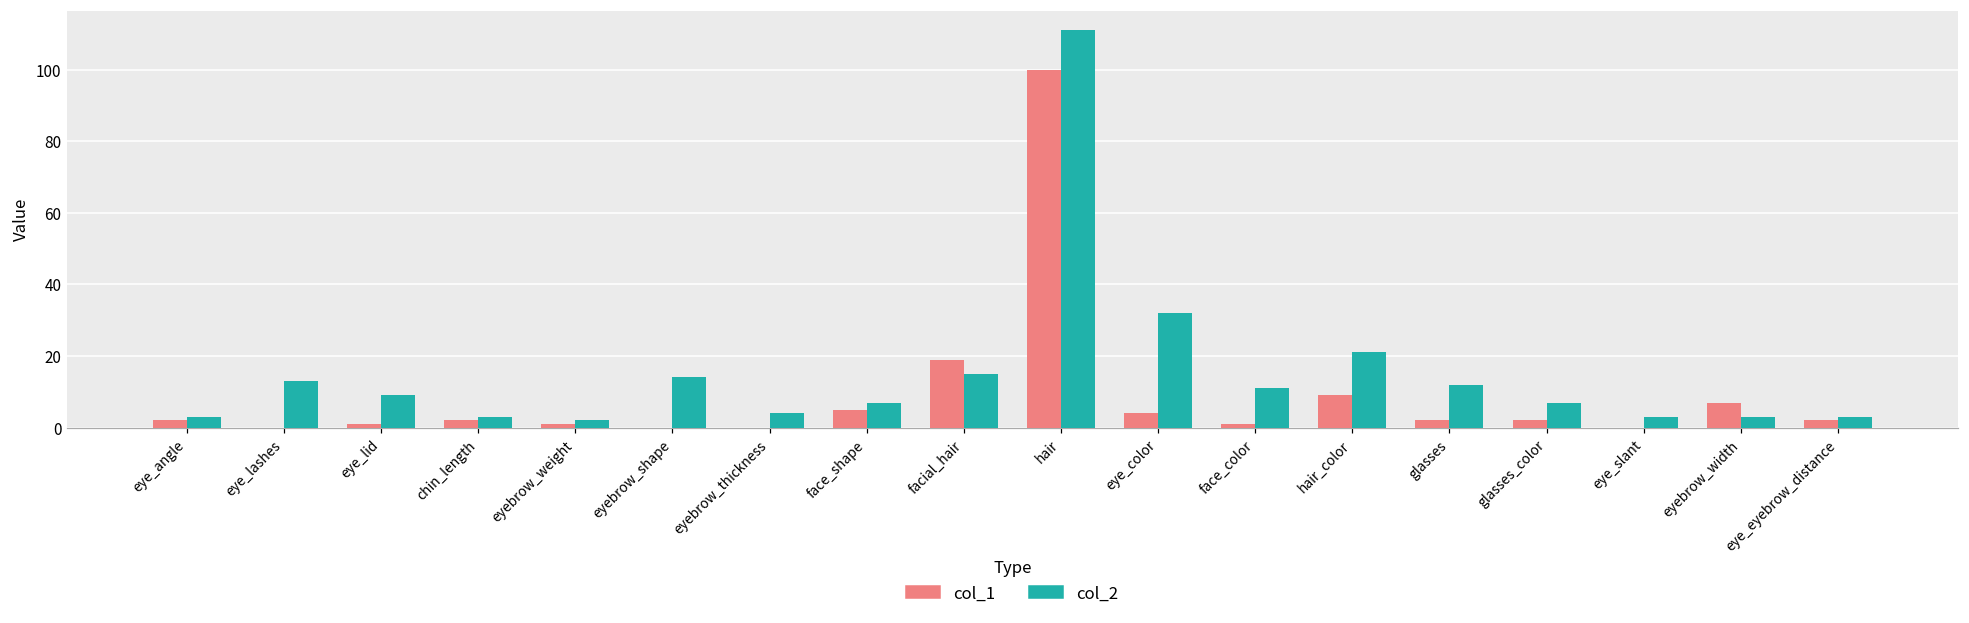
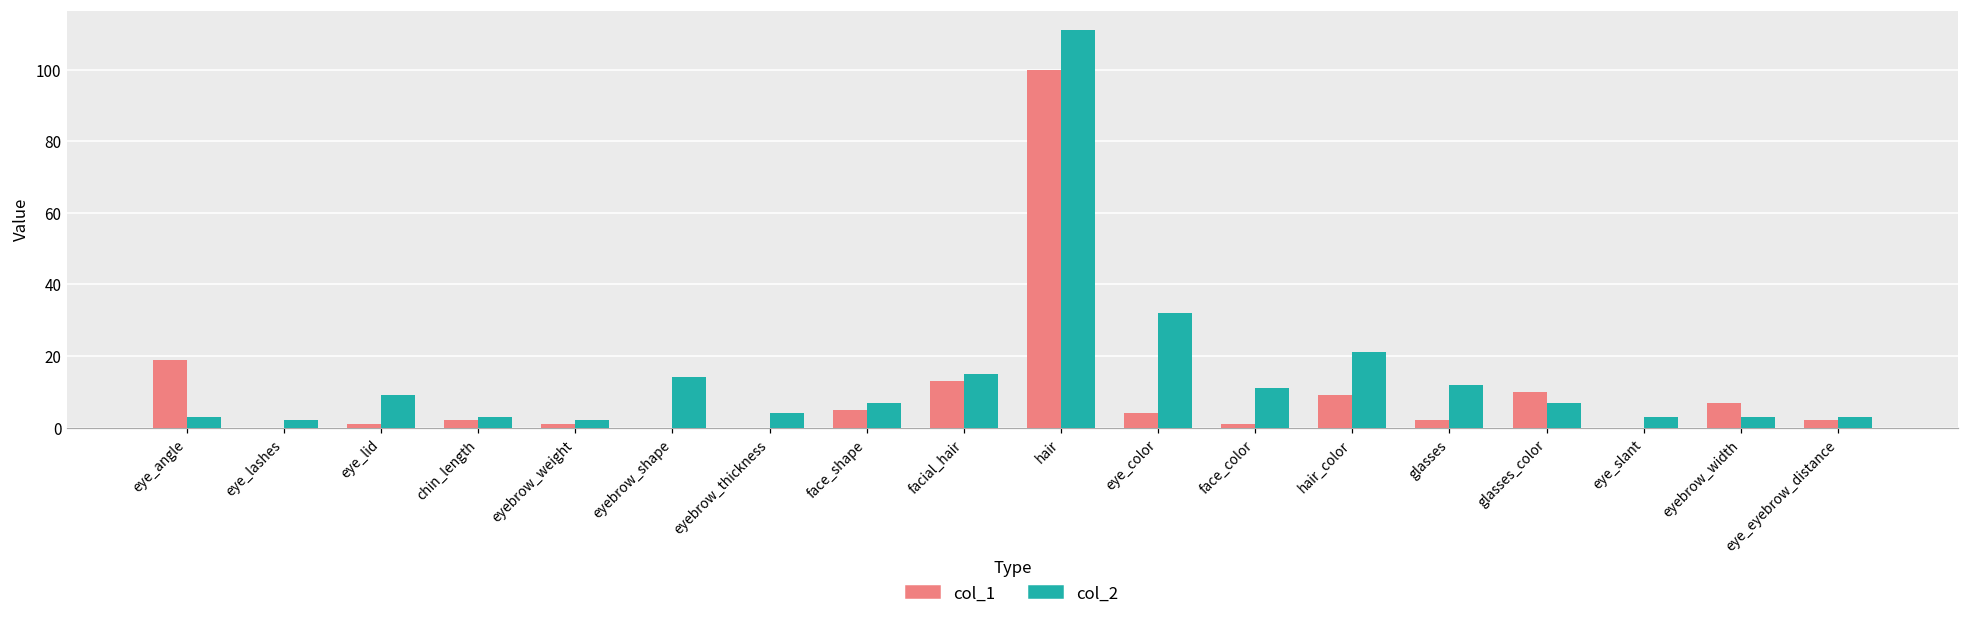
col_1, eye_angle: 2 -> 19
col_2, eye_lashes: 13 -> 2
col_1, facial_hair: 19 -> 13
col_1, glasses_color: 2 -> 10
